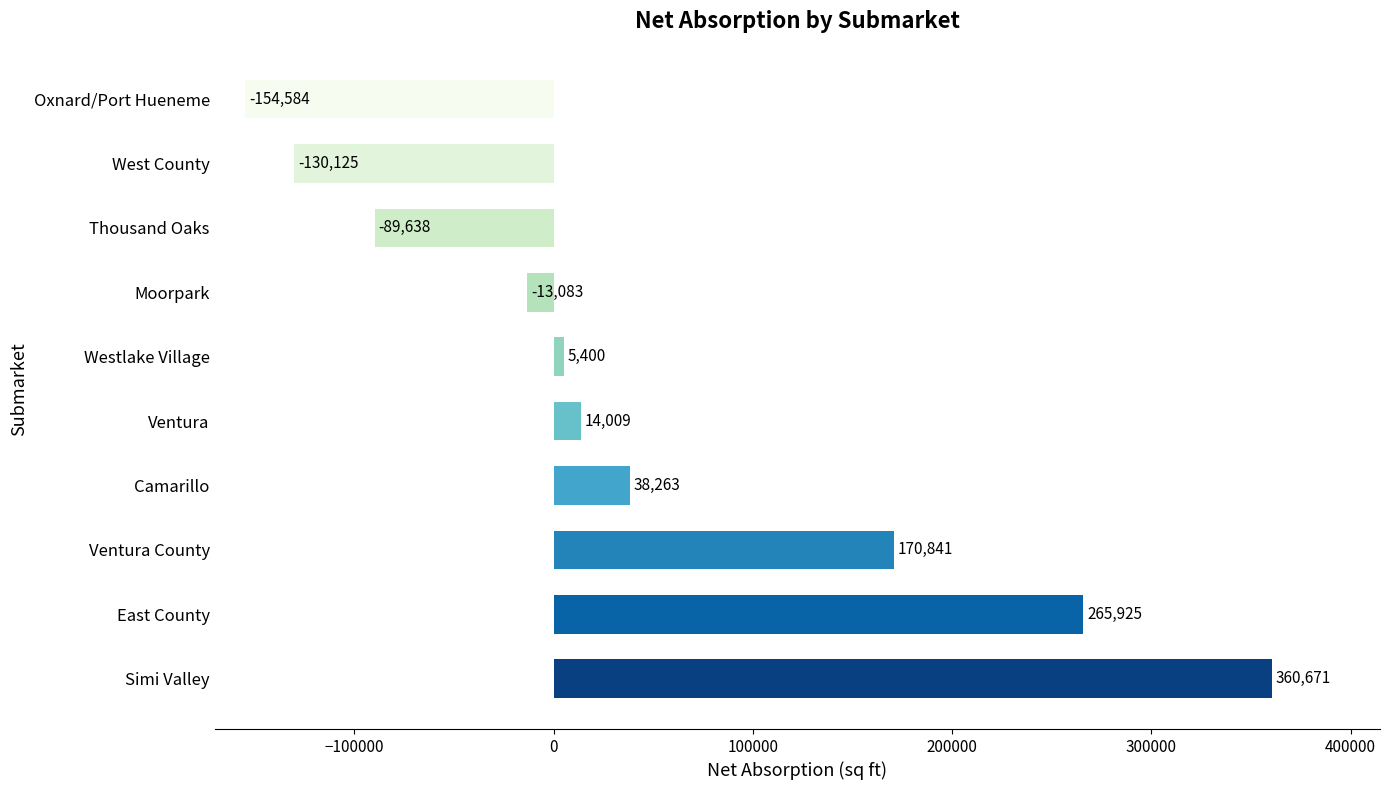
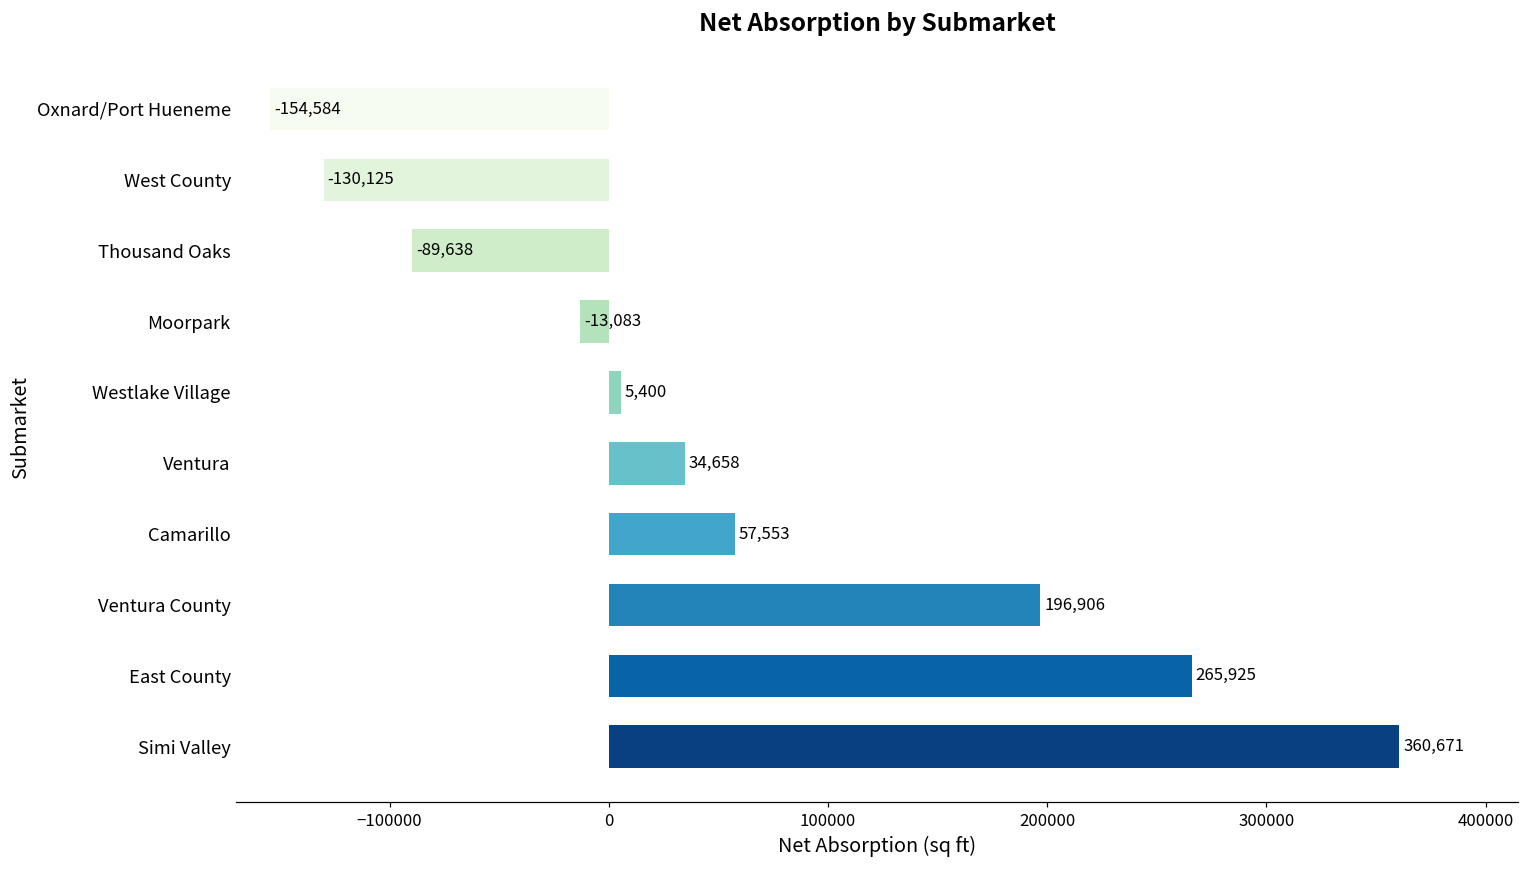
Ventura: 14,009 -> 34,658
Camarillo: 38,263 -> 57,553
Ventura County: 170,841 -> 196,906
